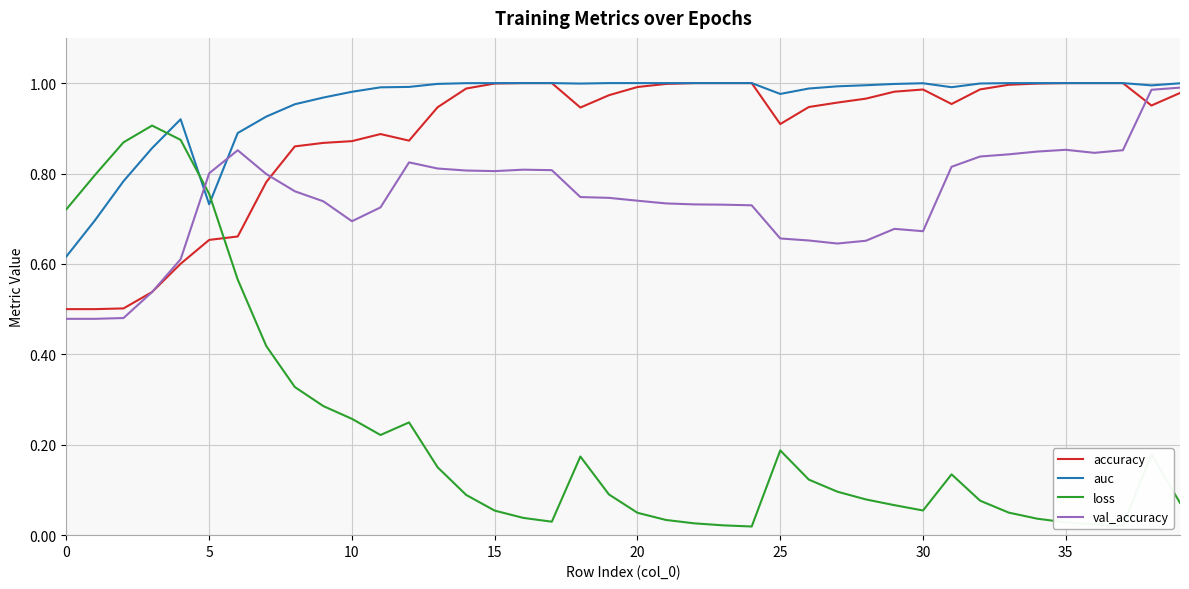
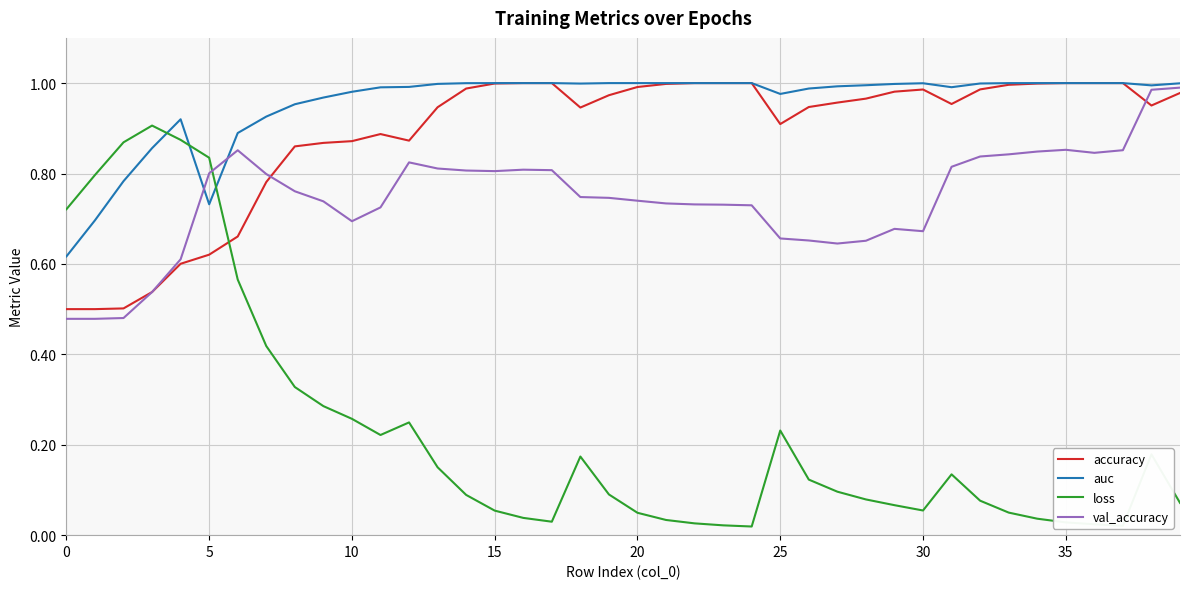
accuracy, 5: 0.65 -> 0.62
loss, 5: 0.75 -> 0.83
loss, 25: 0.19 -> 0.23
